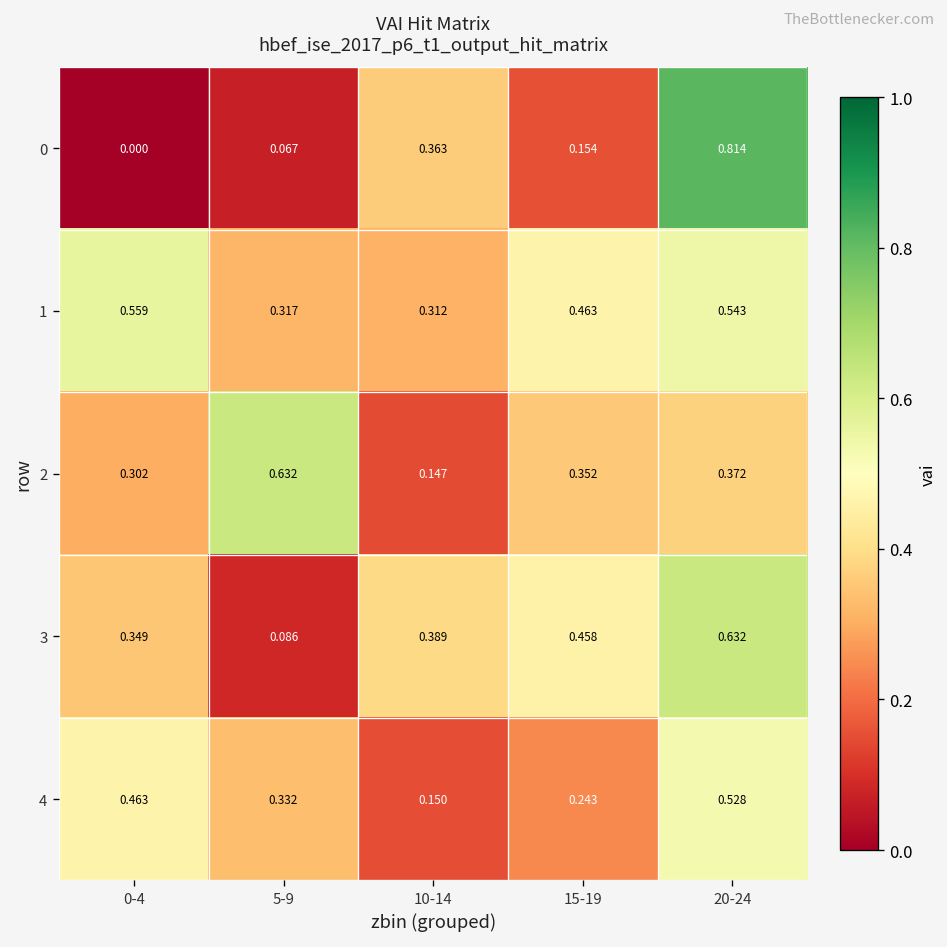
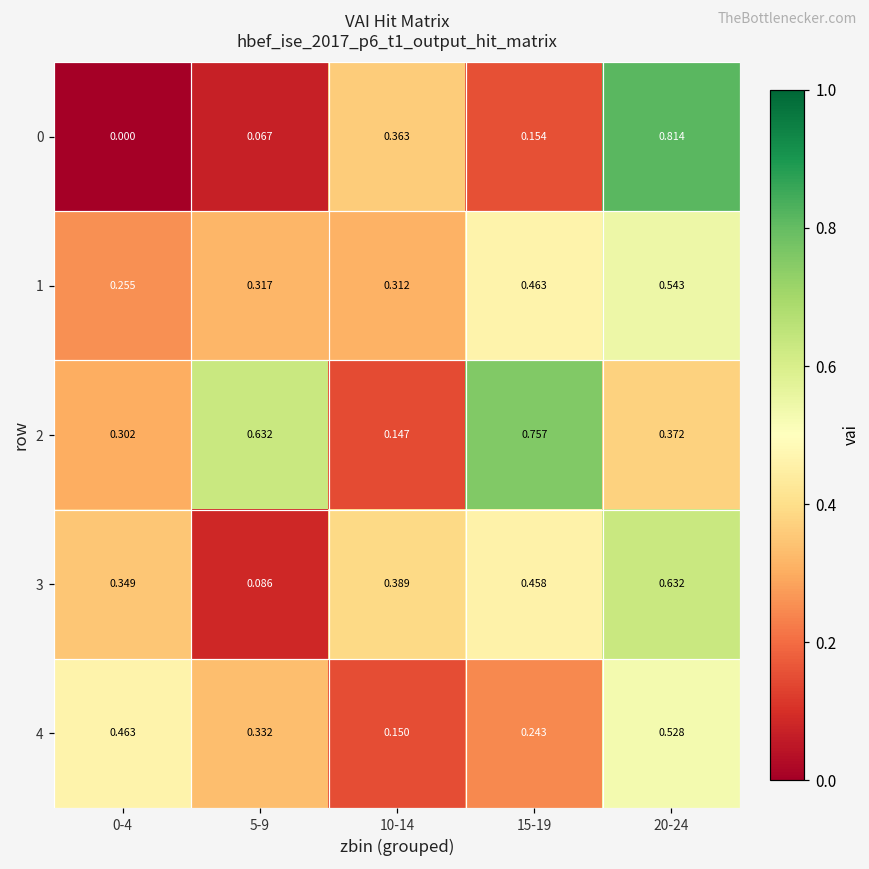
1, 0-4: 0.559 -> 0.255
2, 15-19: 0.352 -> 0.757
